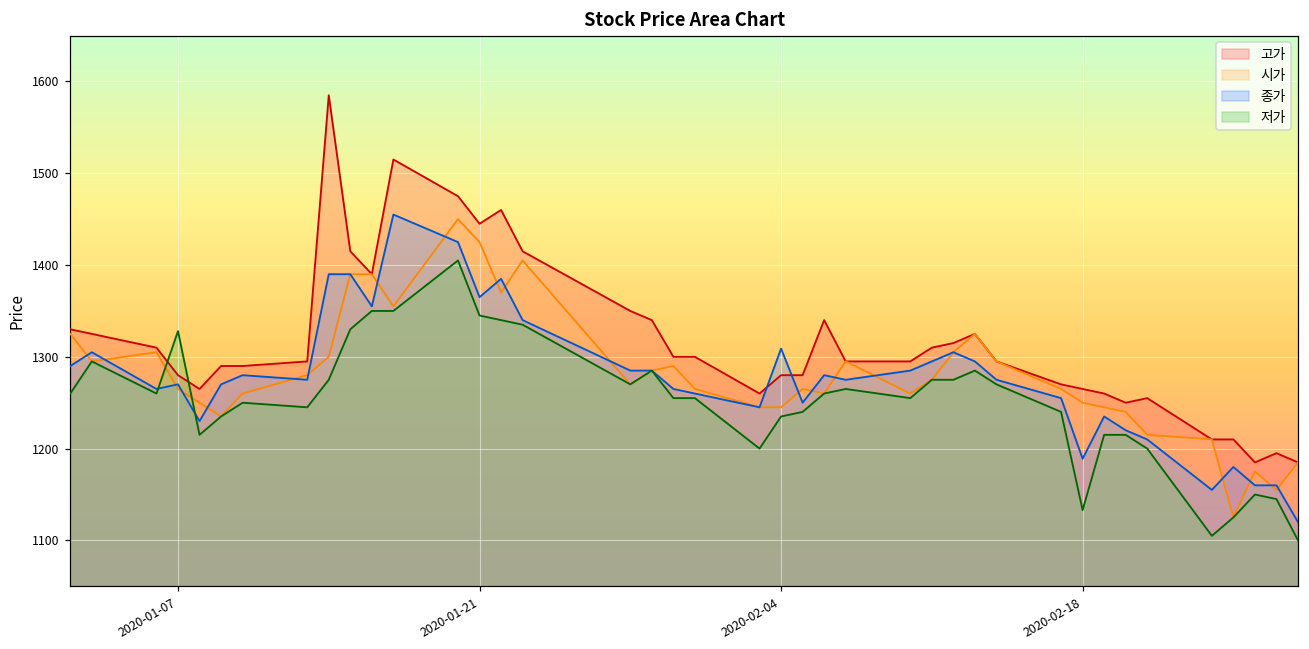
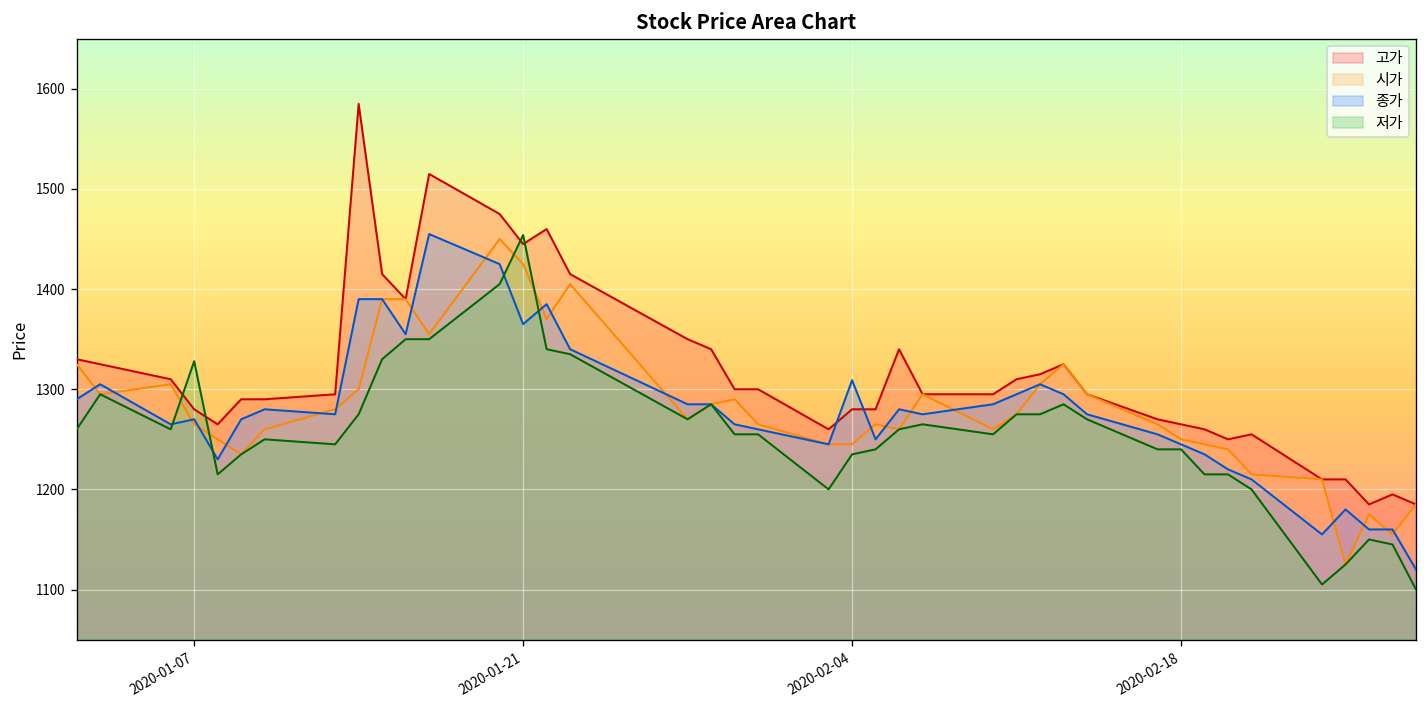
저가, 2020-01-21: 1350 -> 1450
종가, 2020-02-18: 1190 -> 1250
저가, 2020-02-18: 1130 -> 1240
